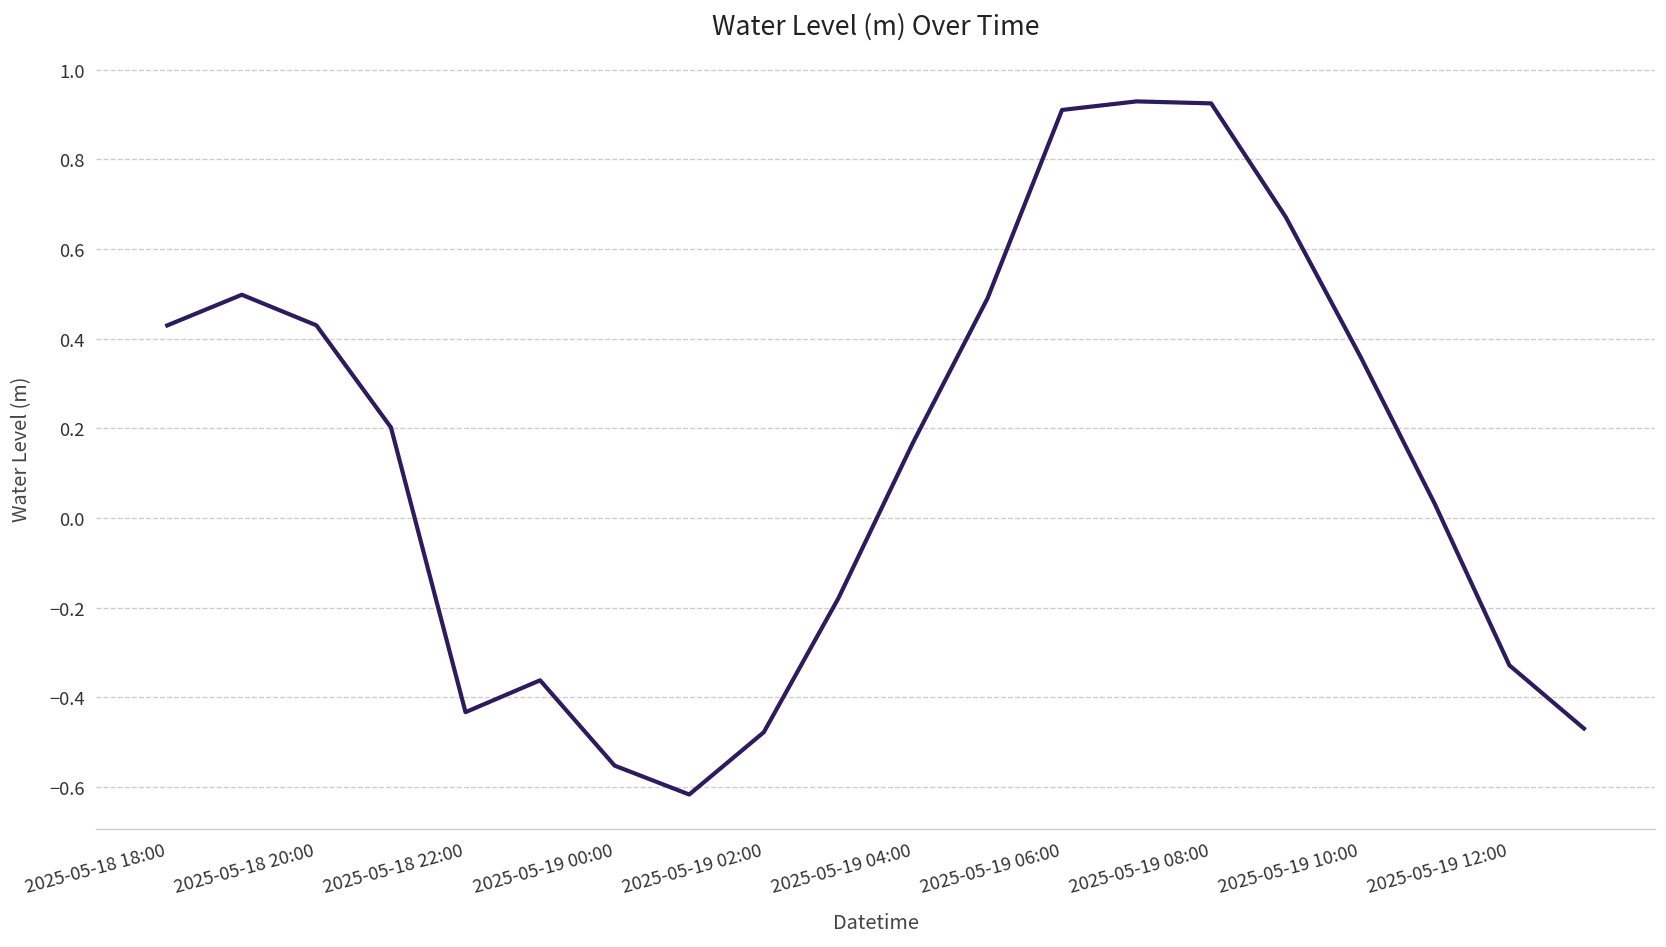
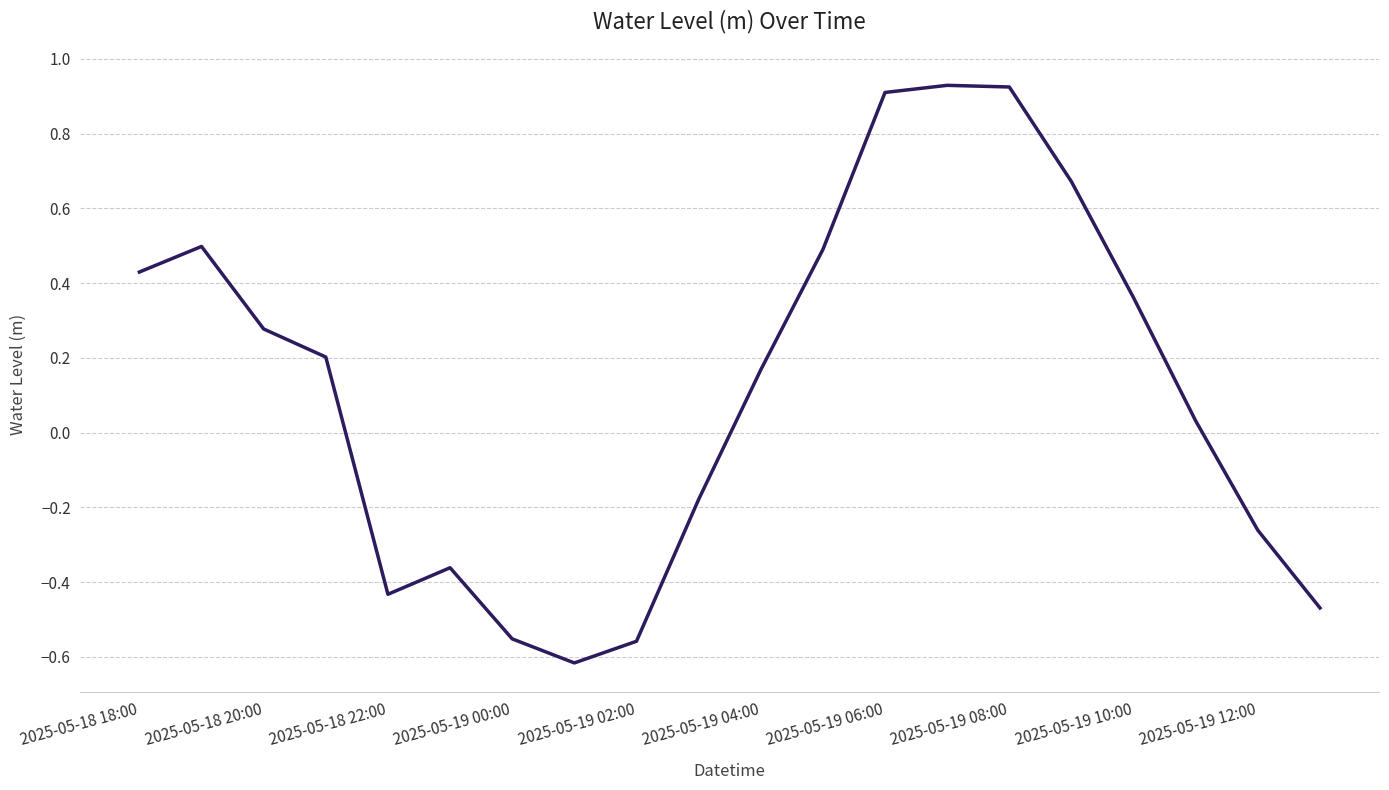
2025-05-18 20:00: 0.43 -> 0.28
2025-05-19 02:00: -0.48 -> -0.56
2025-05-19 12:00: -0.33 -> -0.26
